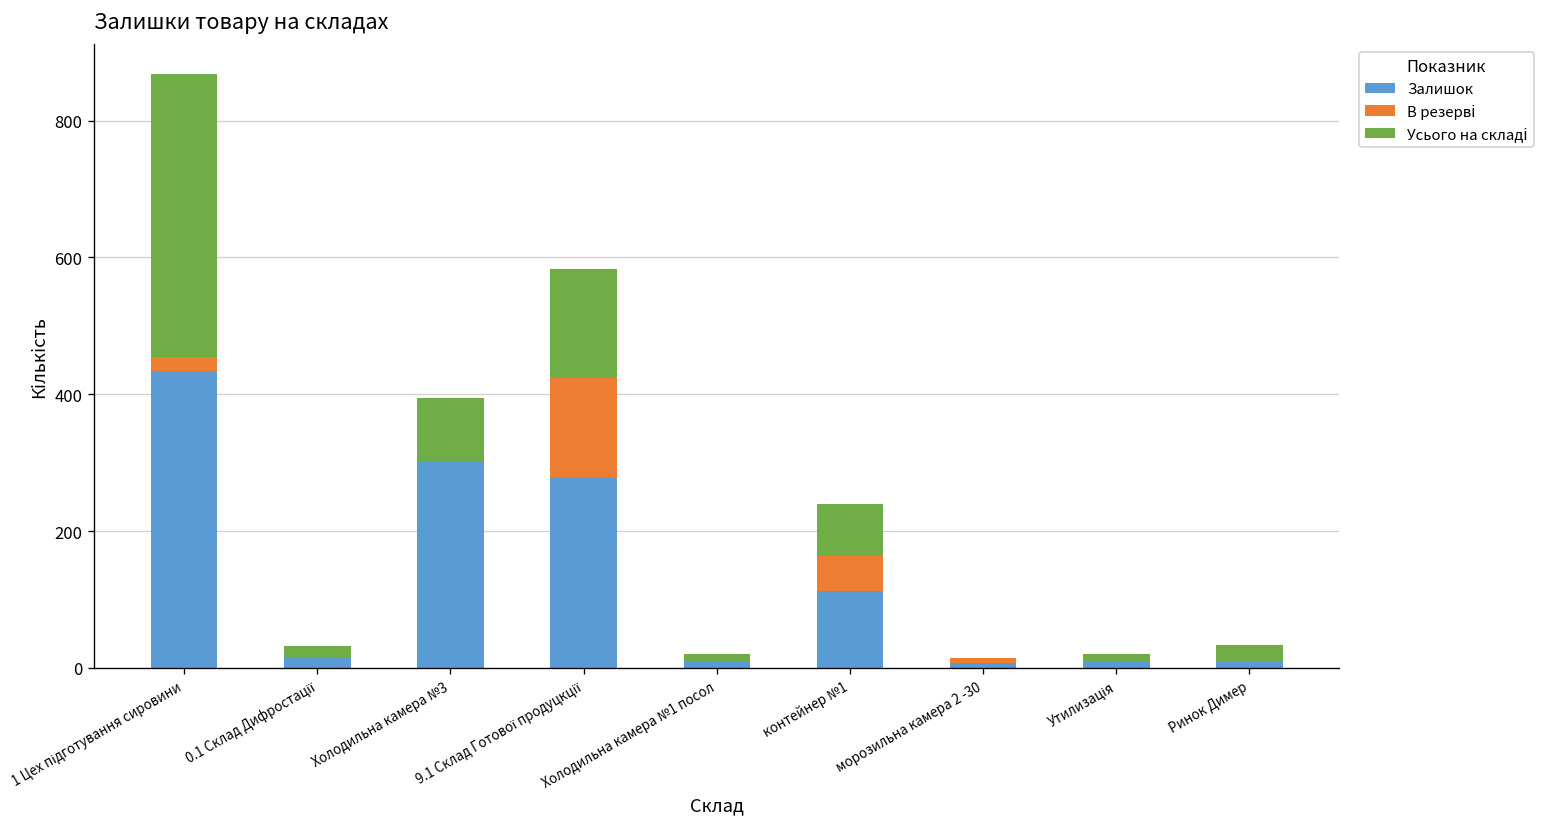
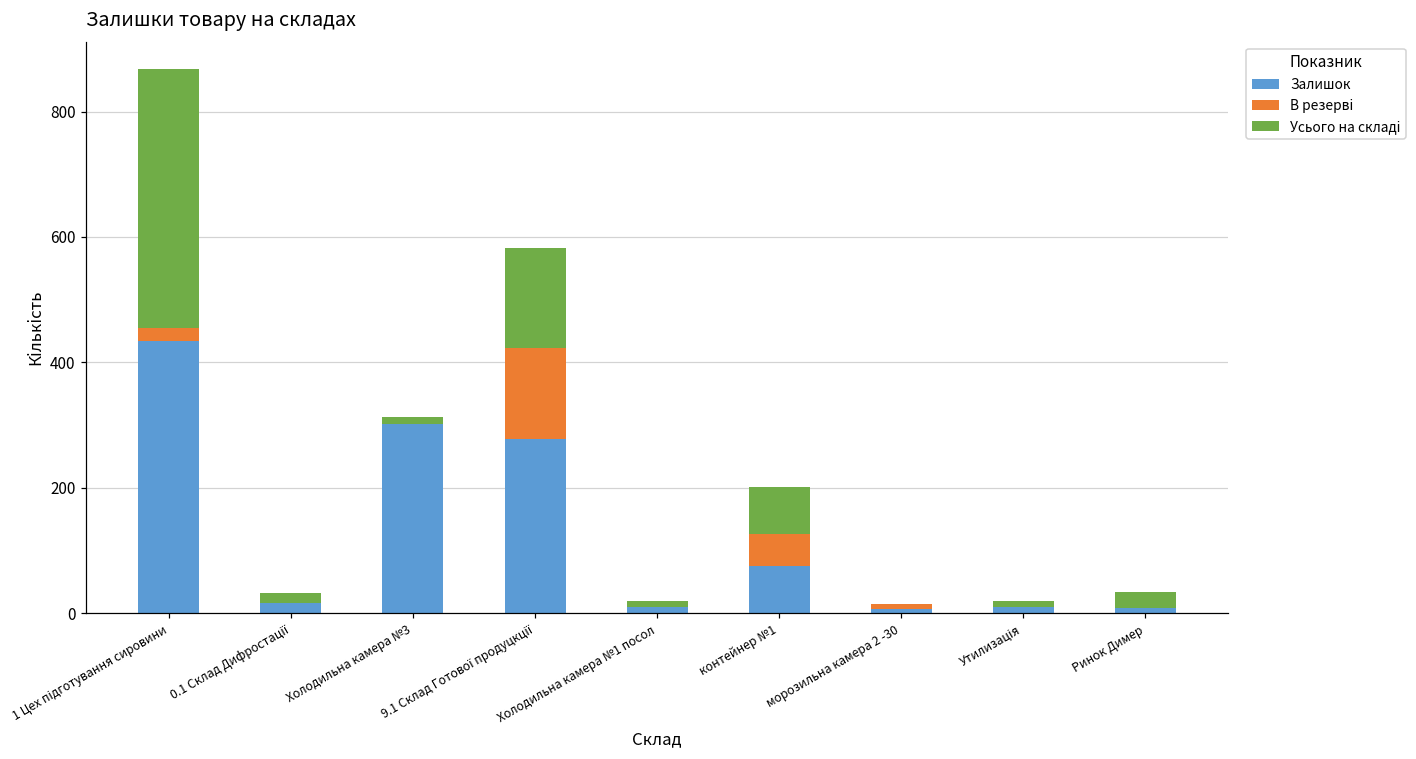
Усього на складі, Холодильна камера №3: 90 -> 10
Залишок, контейнер №1: 110 -> 80
